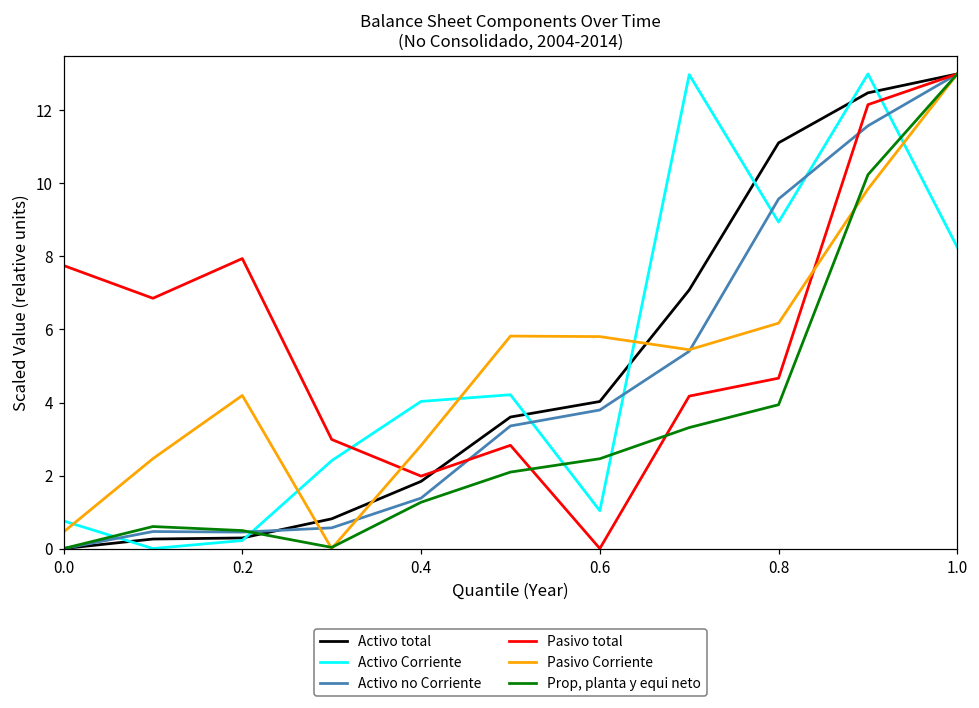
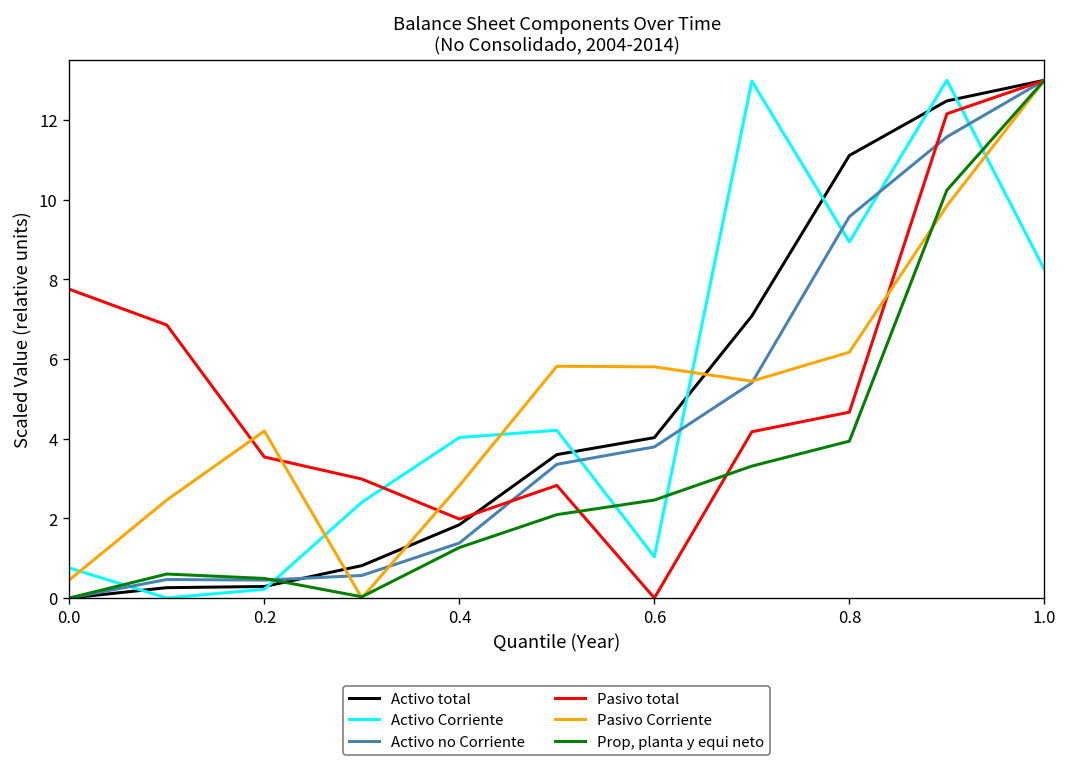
Pasivo total, 0.2: 7.9 -> 3.5
